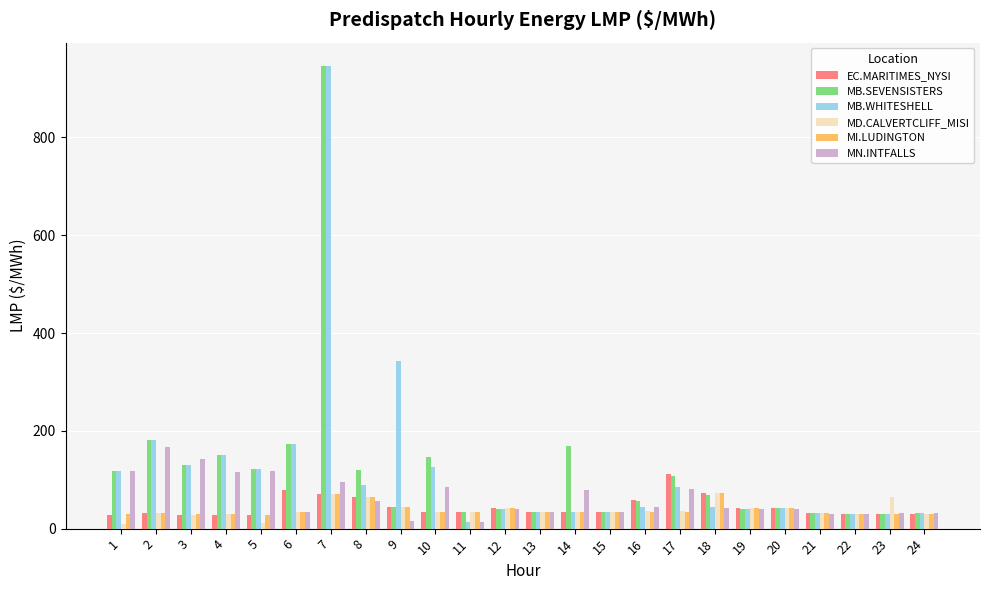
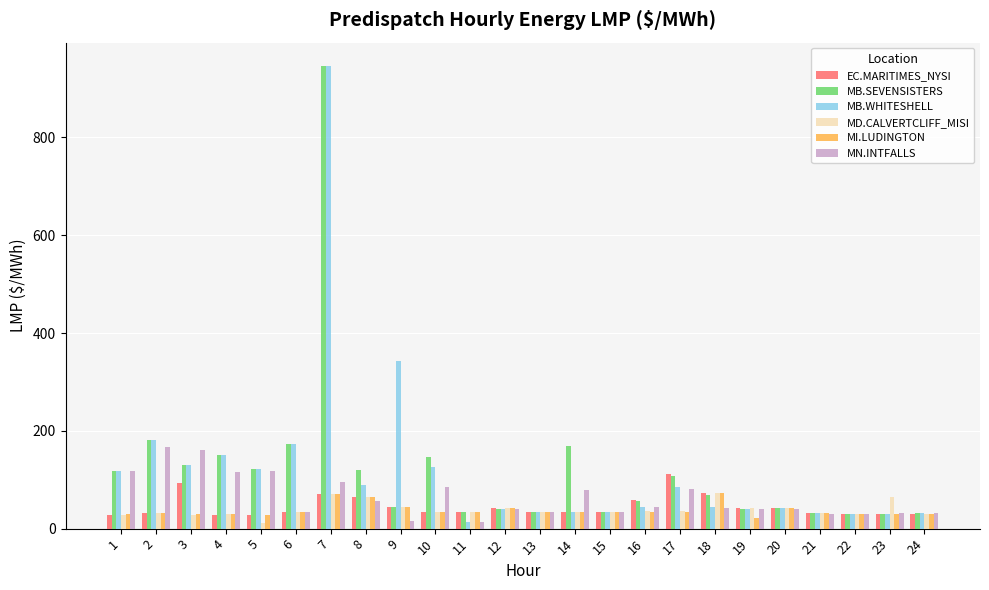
MD.CALVERTCLIFF_MISI, 1: 10 -> 30
EC.MARITIMES_NYSI, 3: 30 -> 90
MN.INTFALLS, 3: 140 -> 160
EC.MARITIMES_NYSI, 6: 80 -> 30
MI.LUDINGTON, 19: 40 -> 20
